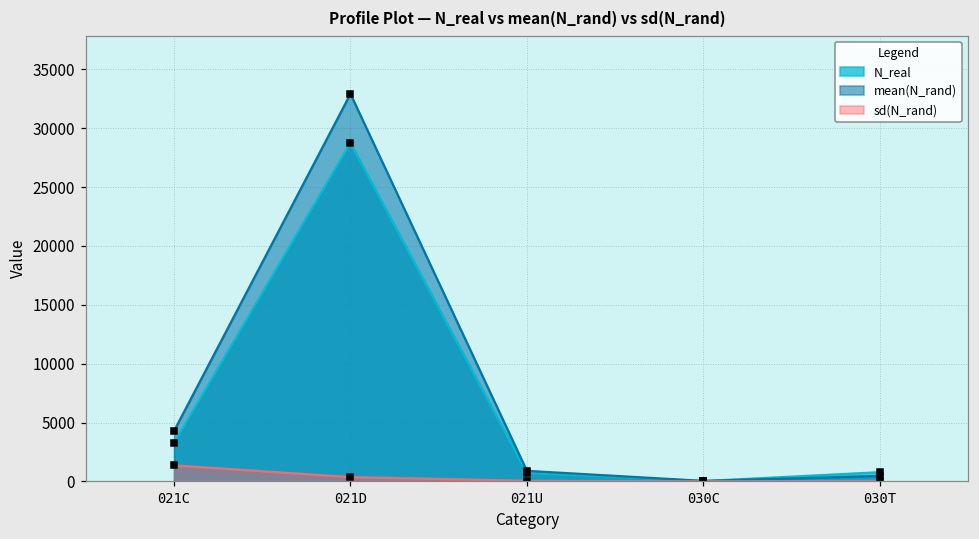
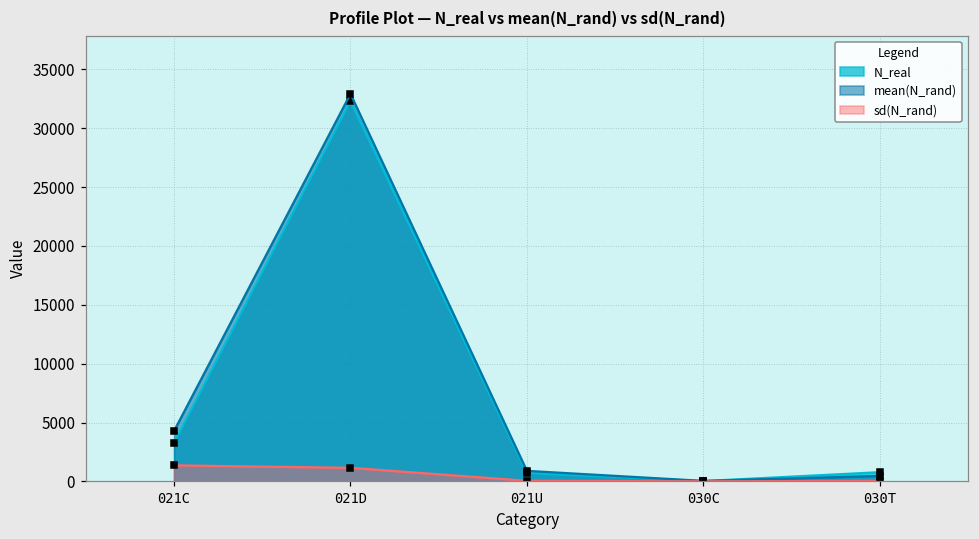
N_real, 021D: 28700 -> 32300
sd(N_rand), 021D: 400 -> 1200
